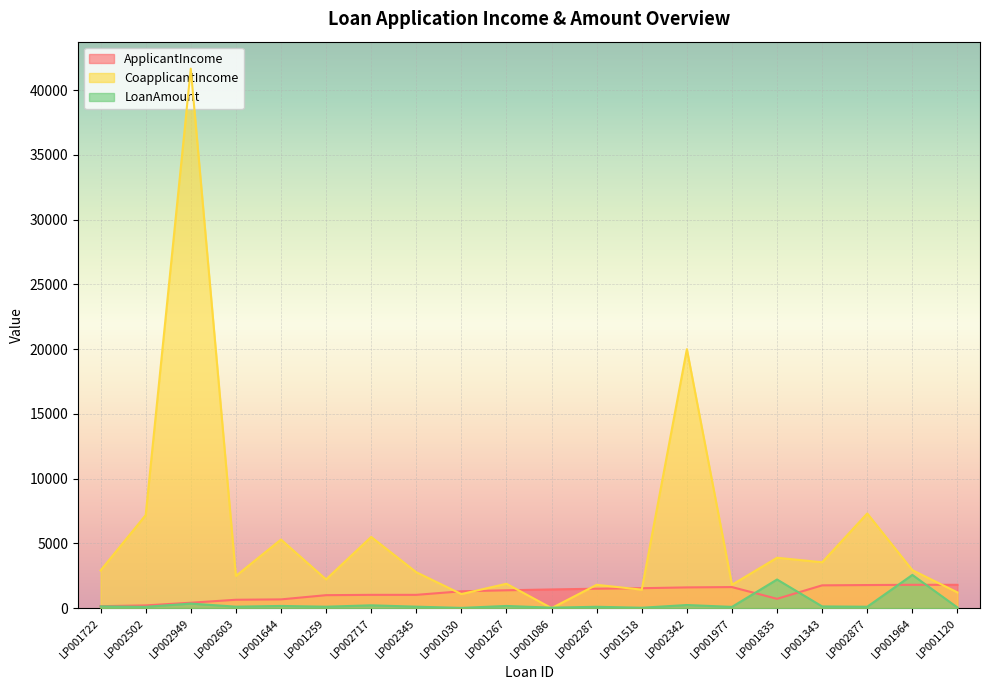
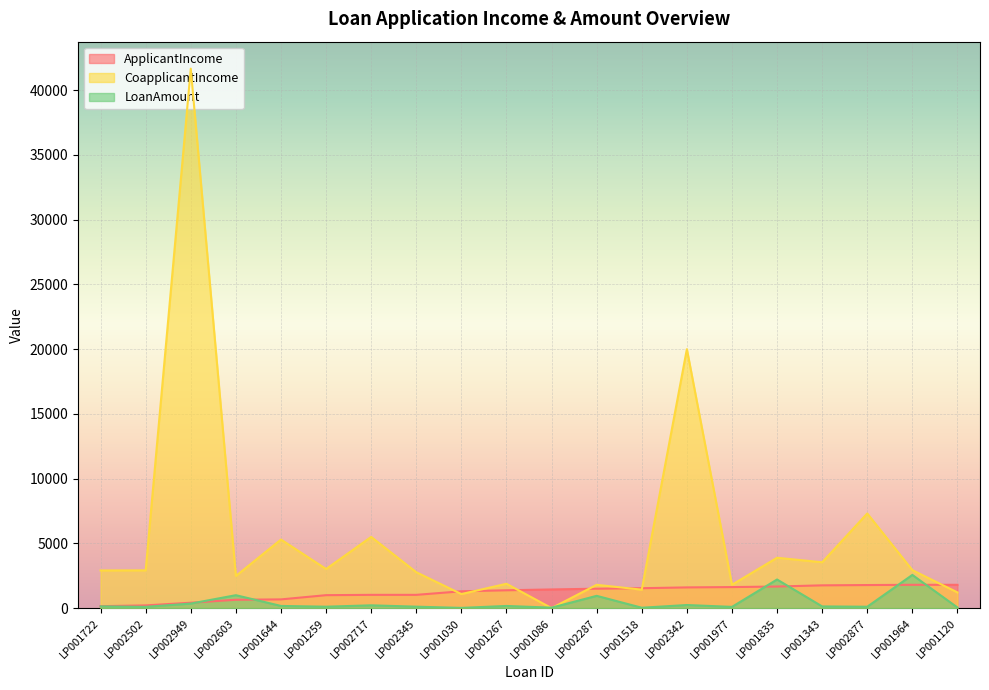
CoapplicantIncome, LP002502: 7200 -> 2900
LoanAmount, LP002603: 100 -> 1000
CoapplicantIncome, LP001259: 2200 -> 3000
LoanAmount, LP002287: 100 -> 900
ApplicantIncome, LP001835: 700 -> 1700
